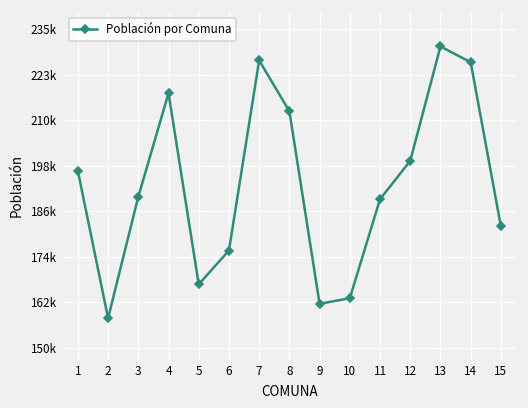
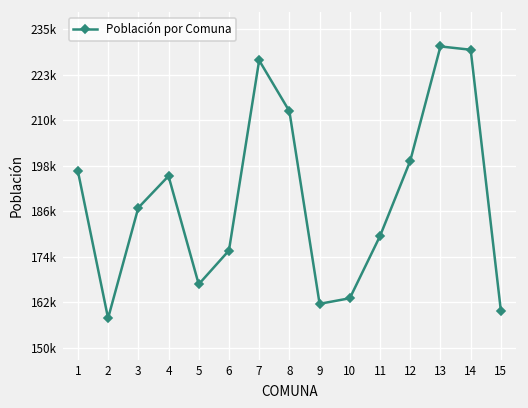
3: 191000 -> 188000
4: 218000 -> 196000
11: 190000 -> 180000
14: 227000 -> 230000
15: 183000 -> 160000
